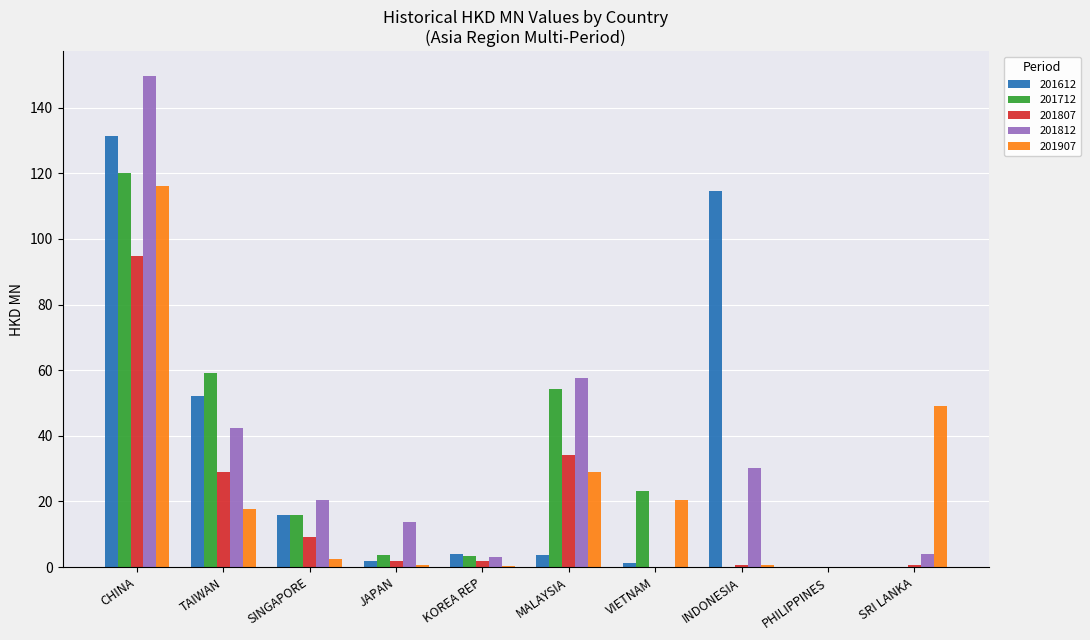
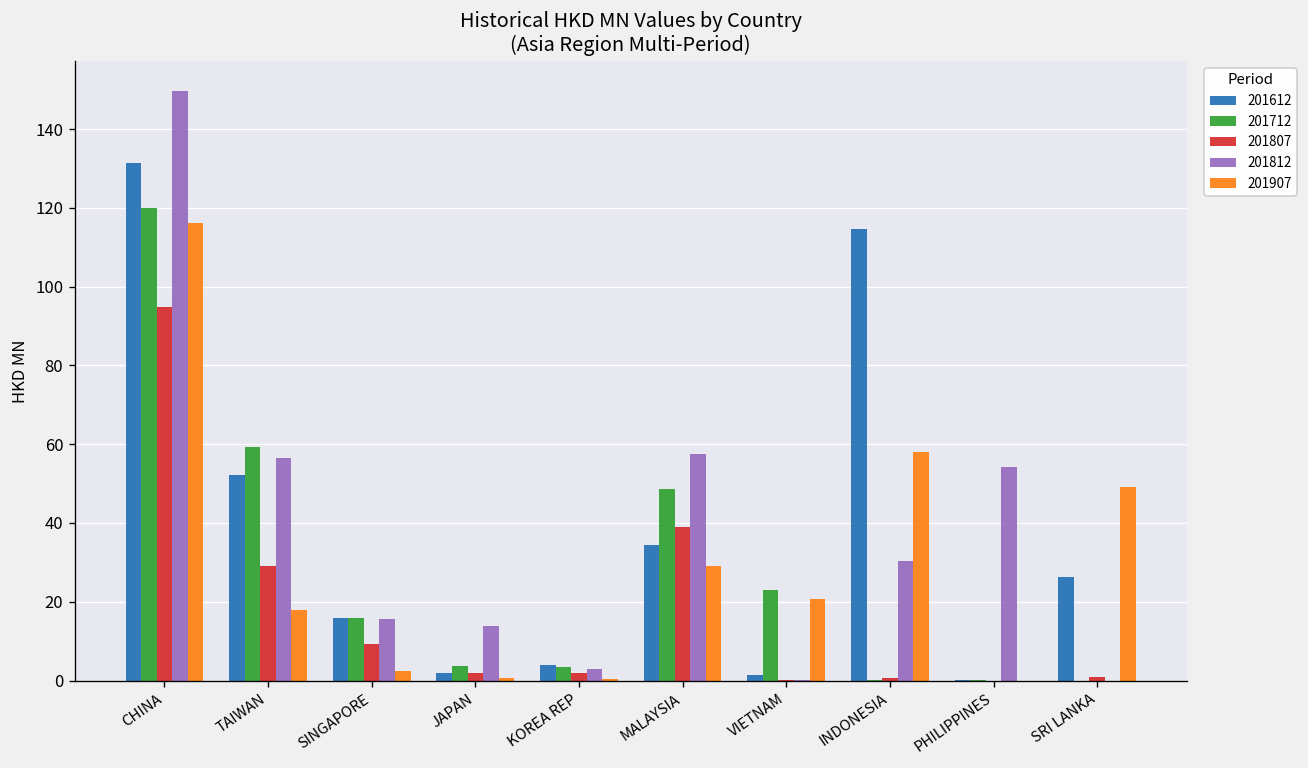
201812, TAIWAN: 43 -> 56
201812, SINGAPORE: 20 -> 16
201612, MALAYSIA: 4 -> 34
201712, MALAYSIA: 54 -> 49
201807, MALAYSIA: 34 -> 39
201907, INDONESIA: 1 -> 58
201812, PHILIPPINES: 0 -> 54
201612, SRI LANKA: 0 -> 26
201812, SRI LANKA: 4 -> 0
